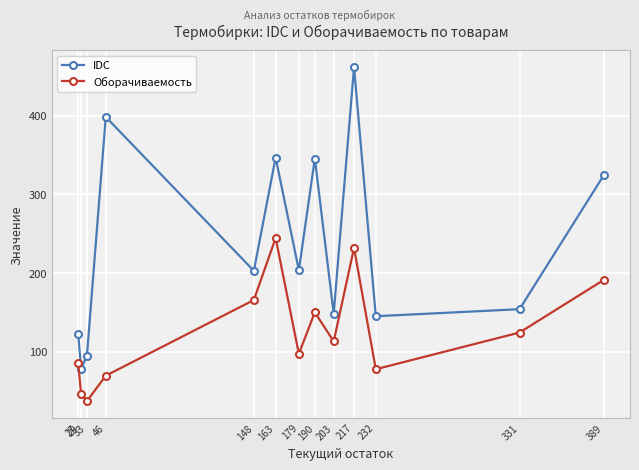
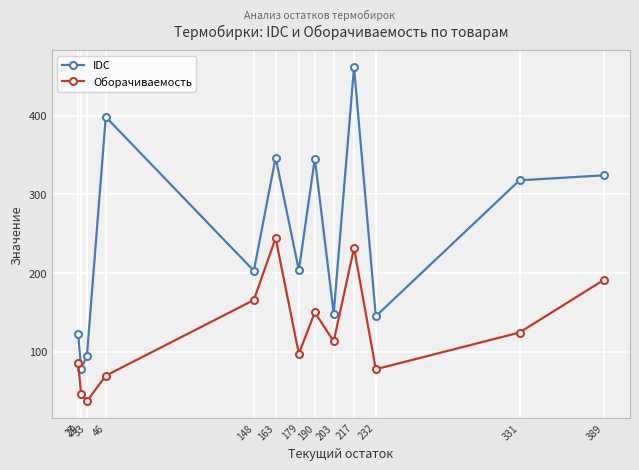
IDC, 331: 150 -> 320
